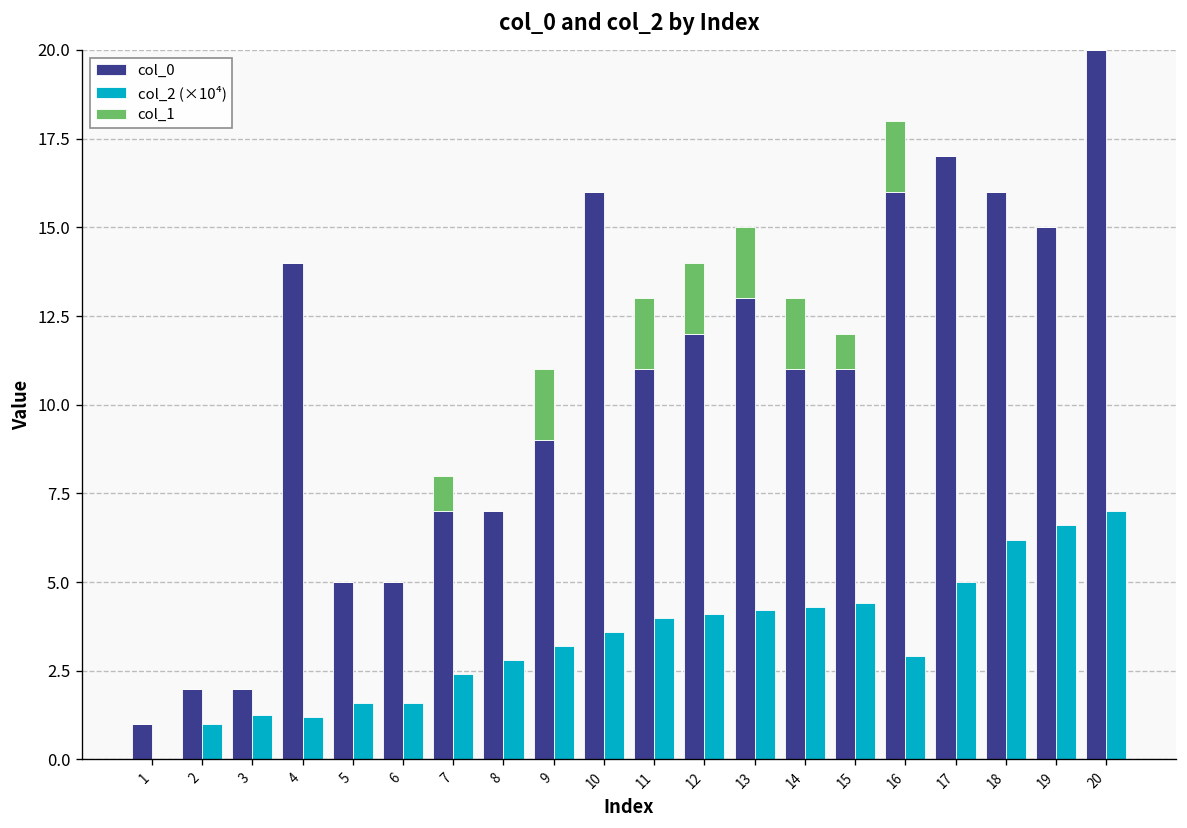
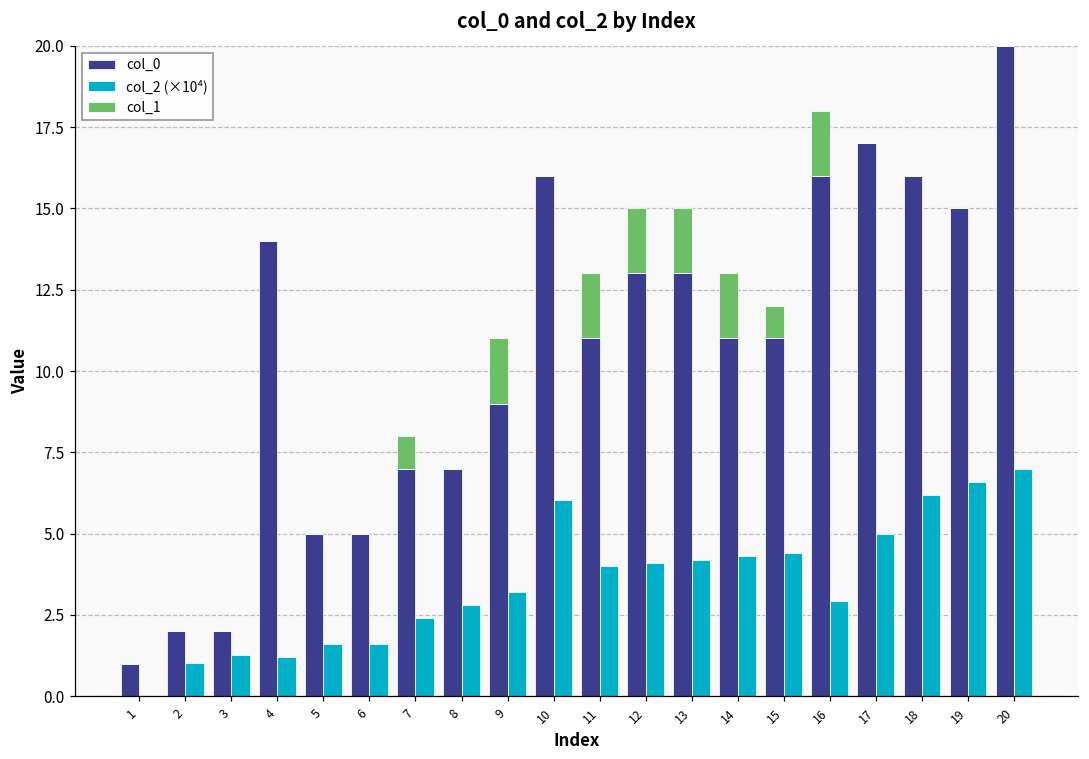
col_2 (×10⁴), 10: 3.6 -> 6.0
col_0, 12: 12 -> 13
